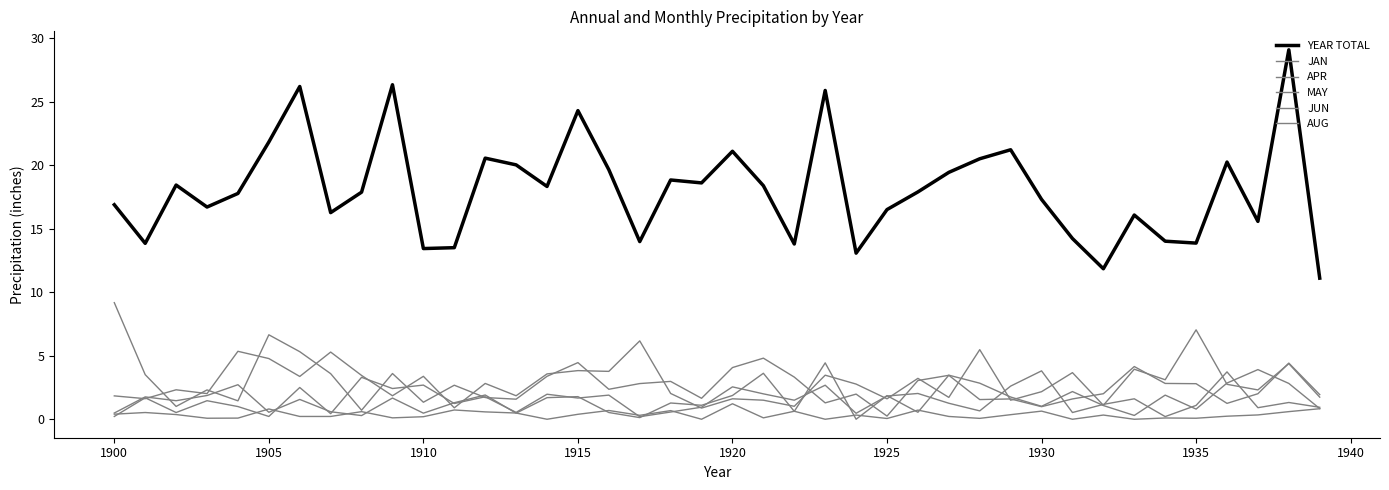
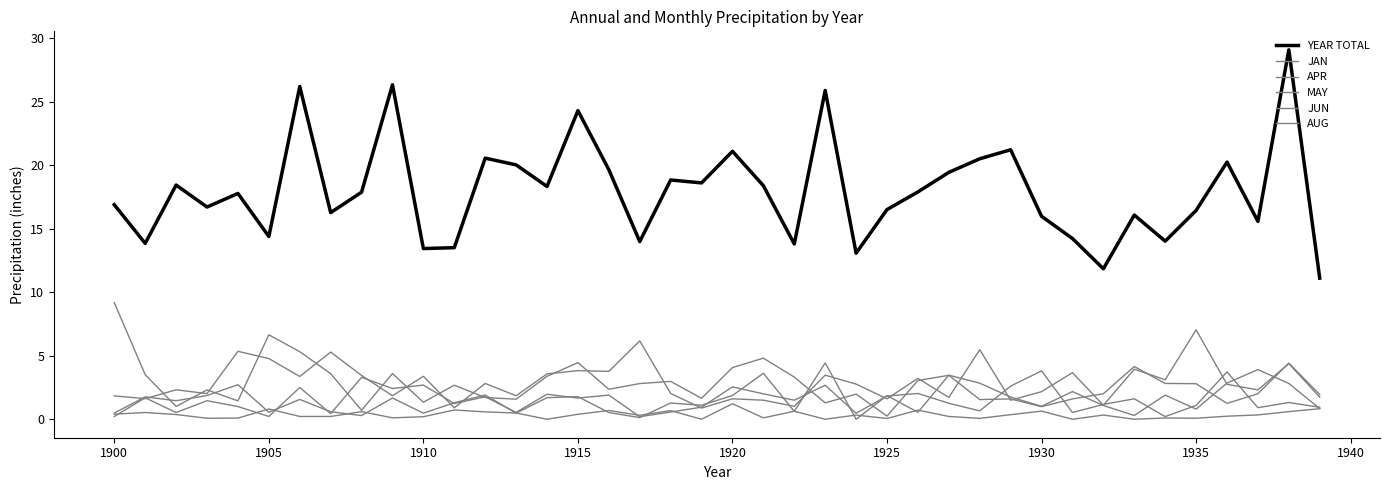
YEAR TOTAL, 1905: 21.8 -> 14.4
YEAR TOTAL, 1930: 17.3 -> 16.0
YEAR TOTAL, 1935: 13.9 -> 16.4
